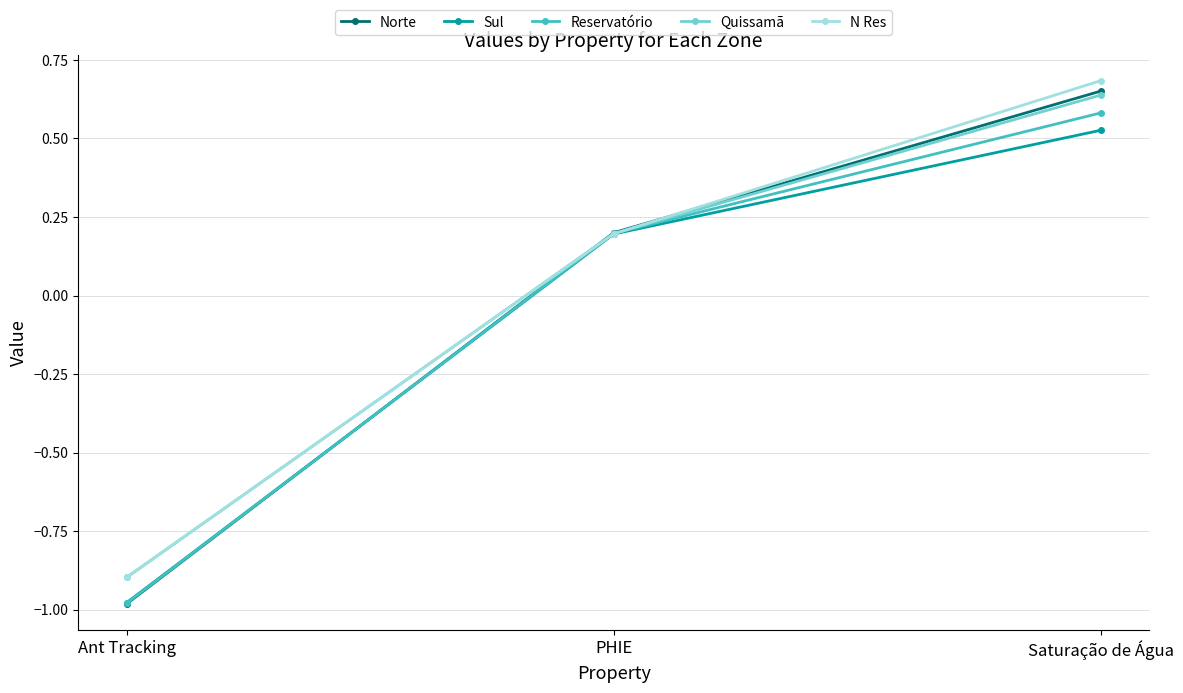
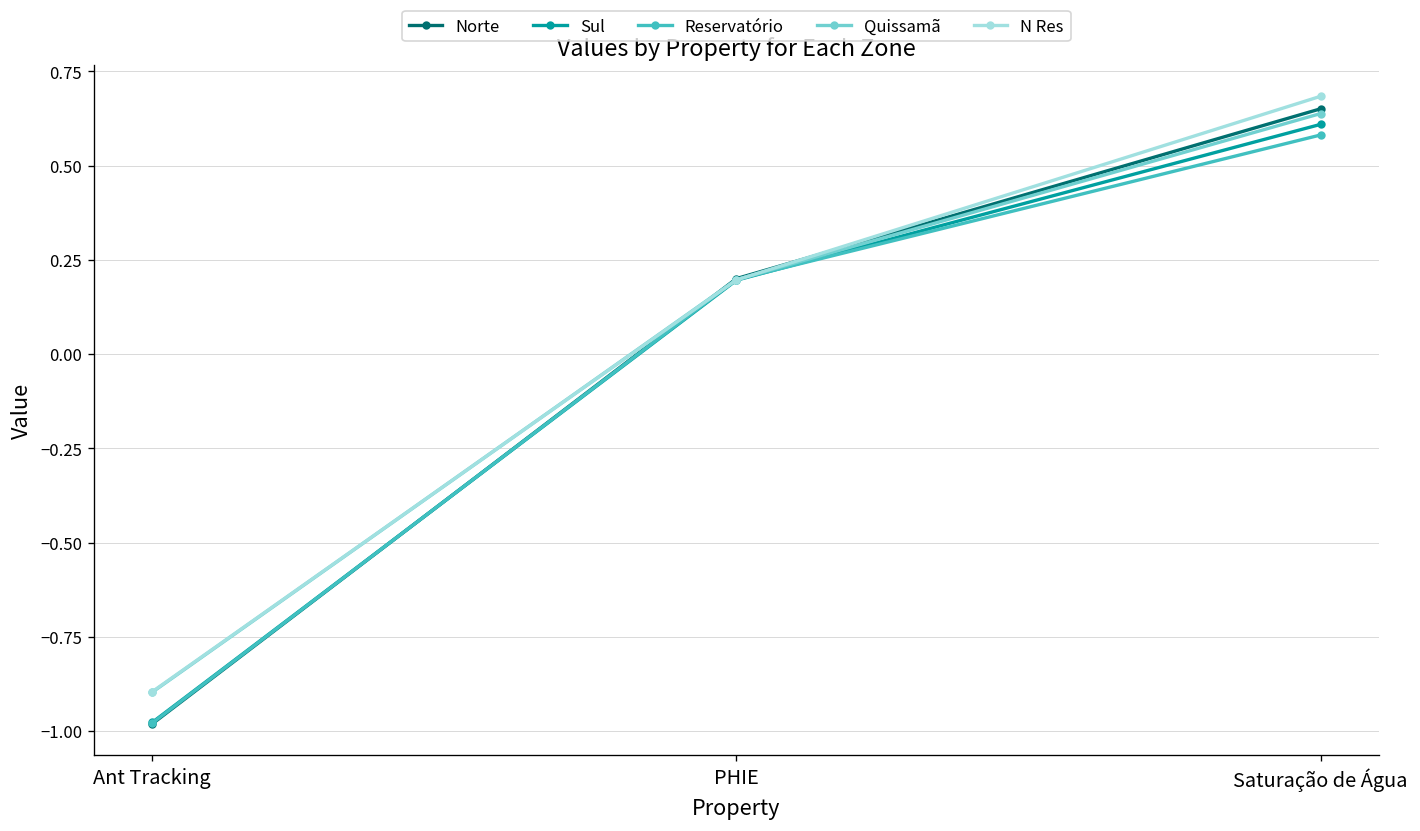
Sul, Saturação de Água: 0.53 -> 0.61
